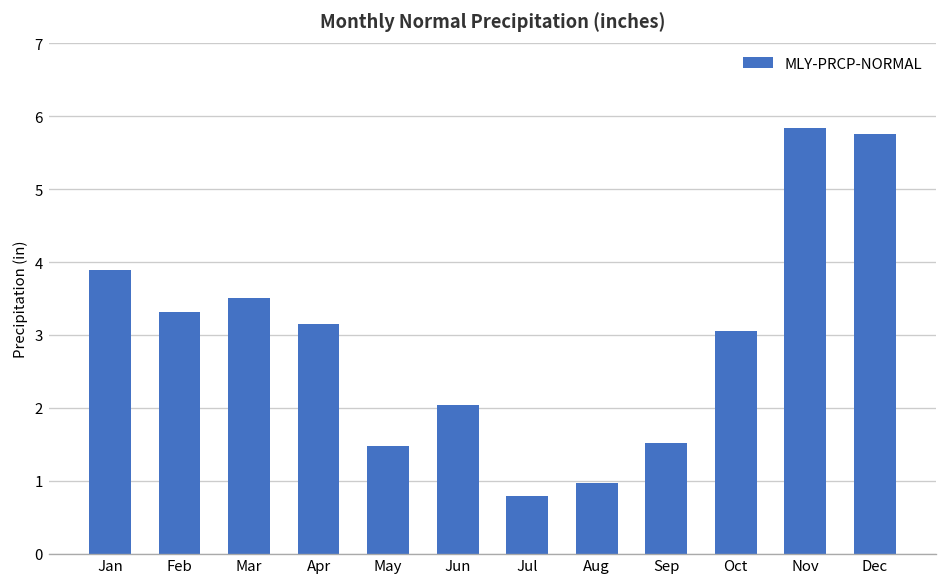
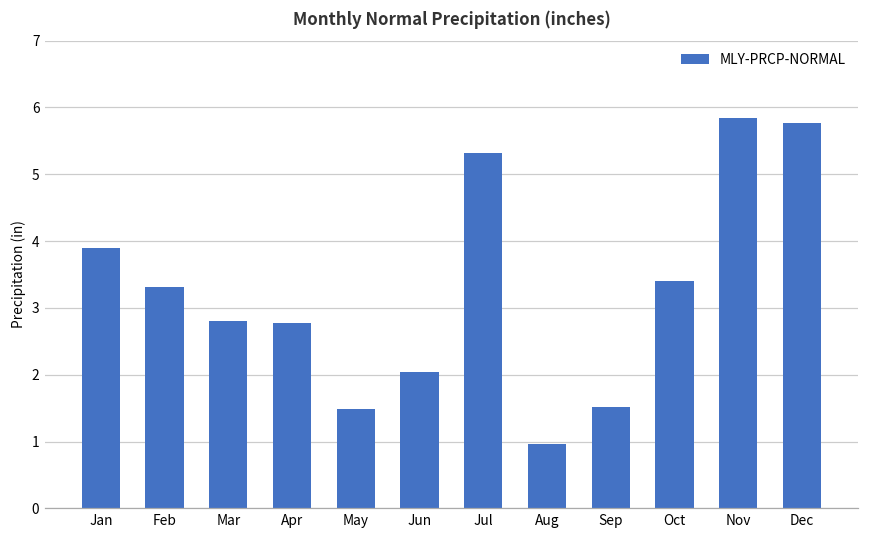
Mar: 3.5 -> 2.8
Apr: 3.2 -> 2.8
Jul: 0.8 -> 5.3
Oct: 3.1 -> 3.4
